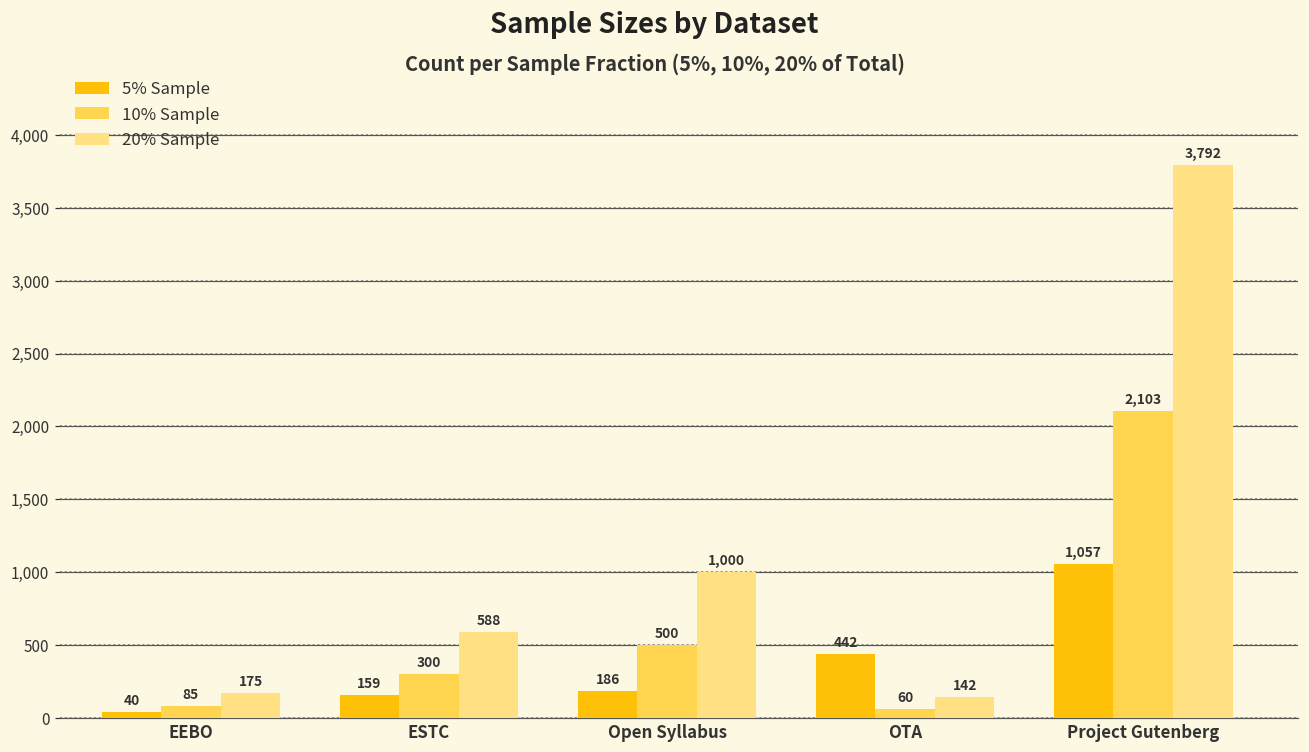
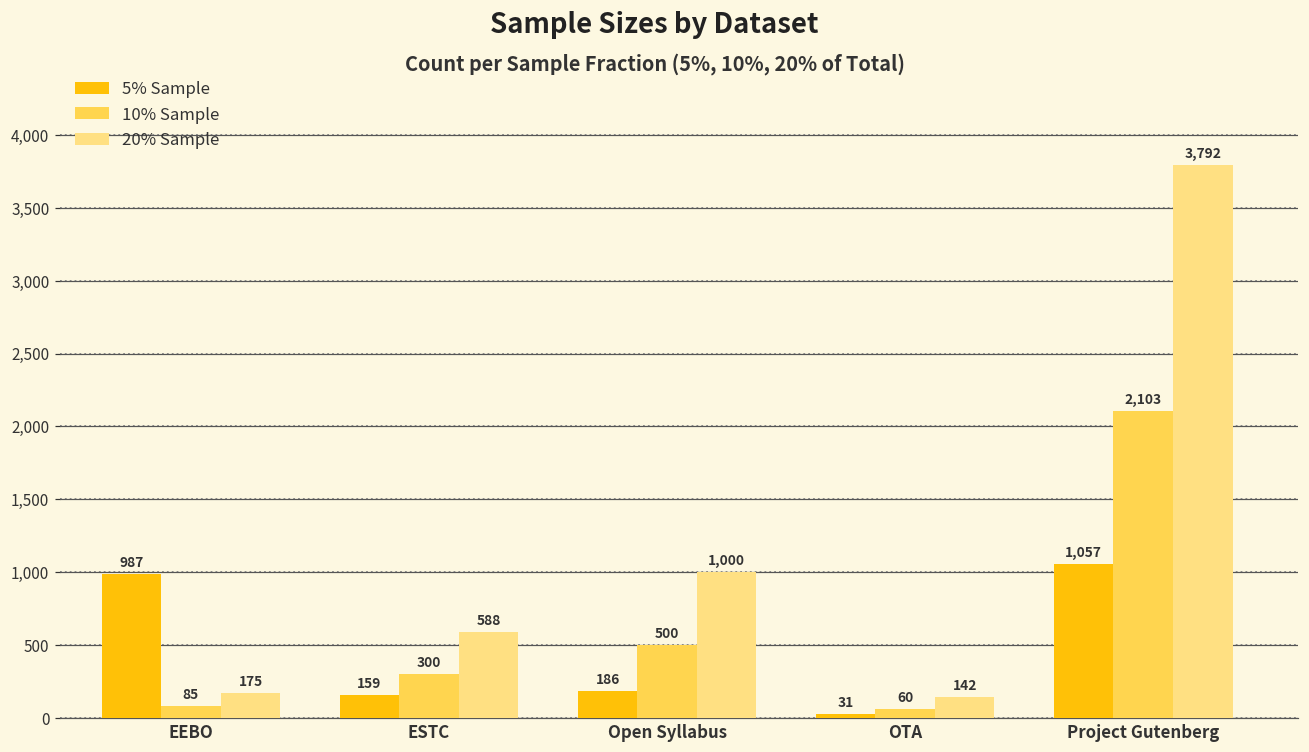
5% Sample, EEBO: 40 -> 987
5% Sample, OTA: 442 -> 31
